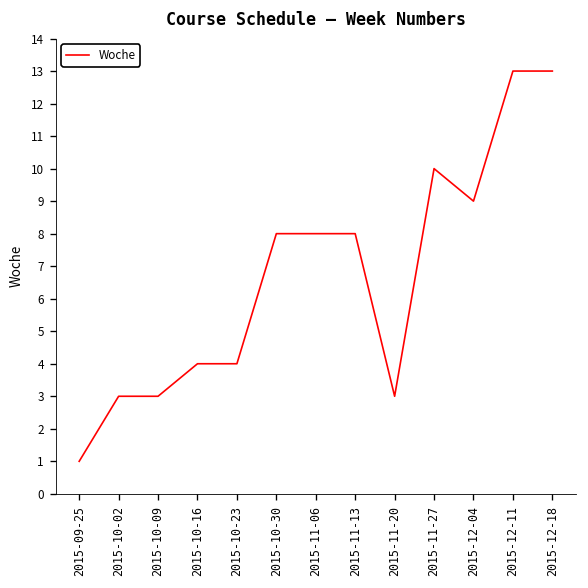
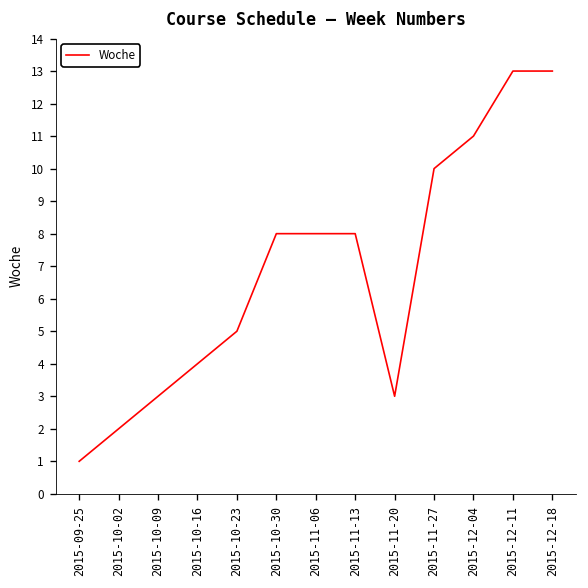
2015-10-02: 3 -> 2
2015-10-23: 4 -> 5
2015-12-04: 9 -> 11
